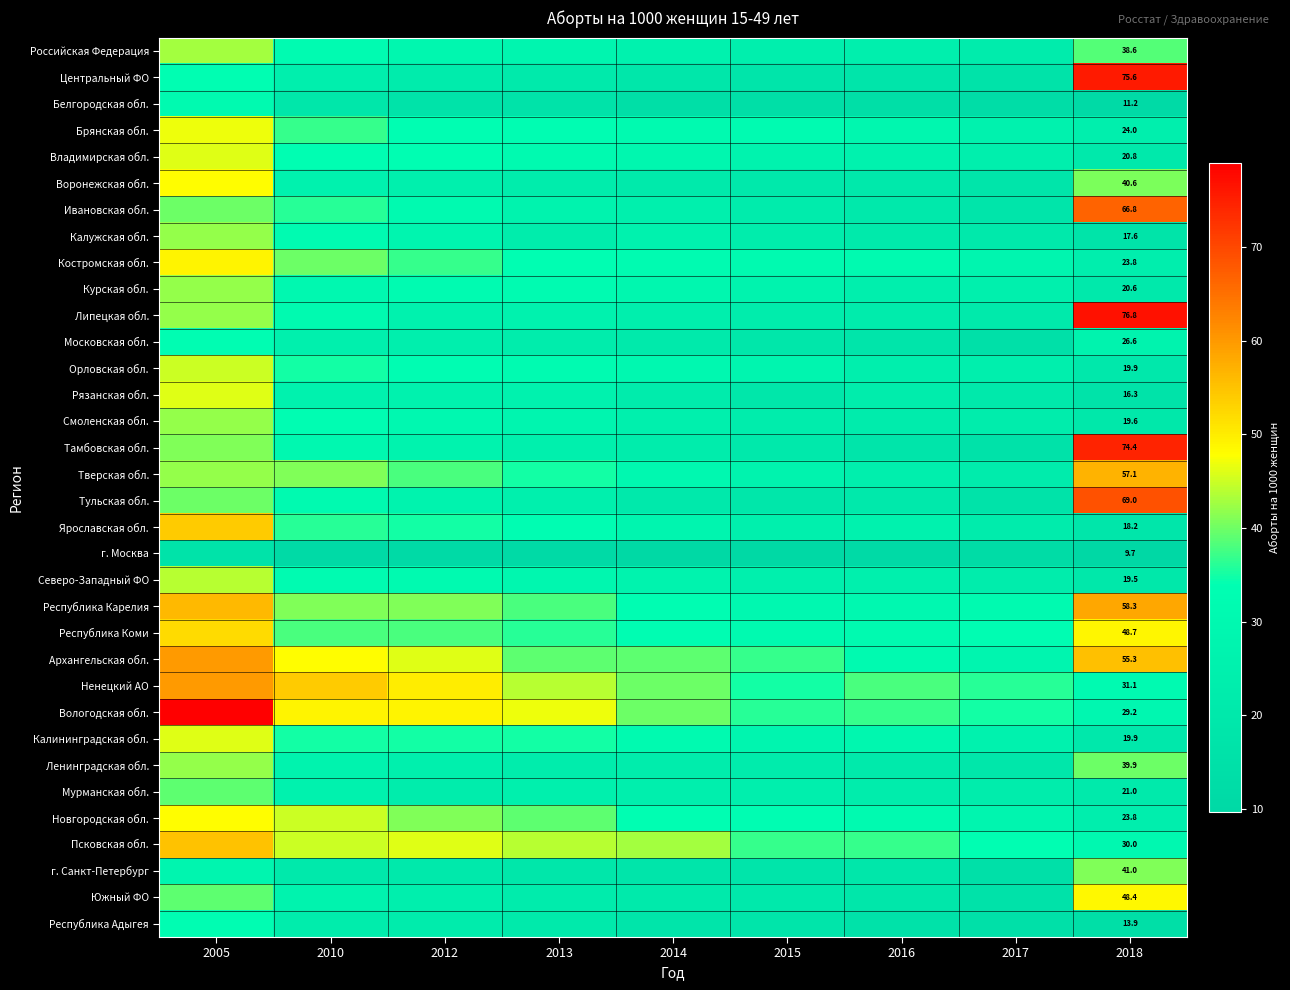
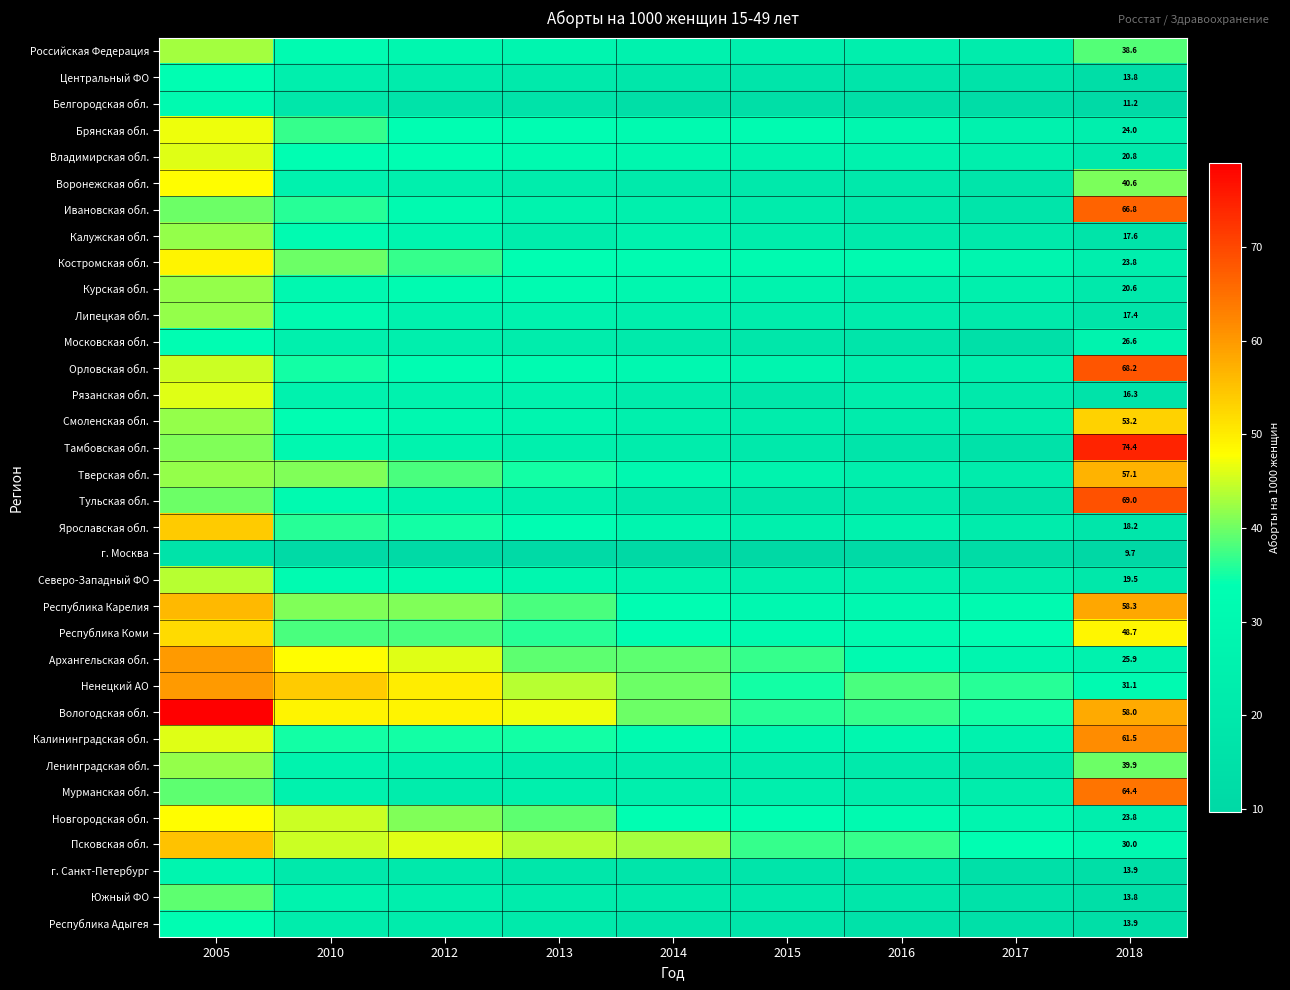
Центральный ФО, 2018: 75.6 -> 13.8
Липецкая обл., 2018: 76.8 -> 17.4
Орловская обл., 2018: 19.9 -> 68.2
Смоленская обл., 2018: 19.6 -> 53.2
Архангельская обл., 2018: 55.3 -> 25.9
Вологодская обл., 2018: 29.2 -> 58.0
Калининградская обл., 2018: 19.9 -> 61.5
Мурманская обл., 2018: 21.0 -> 64.4
г. Санкт-Петербург, 2018: 41.0 -> 13.9
Южный ФО, 2018: 48.4 -> 13.8
